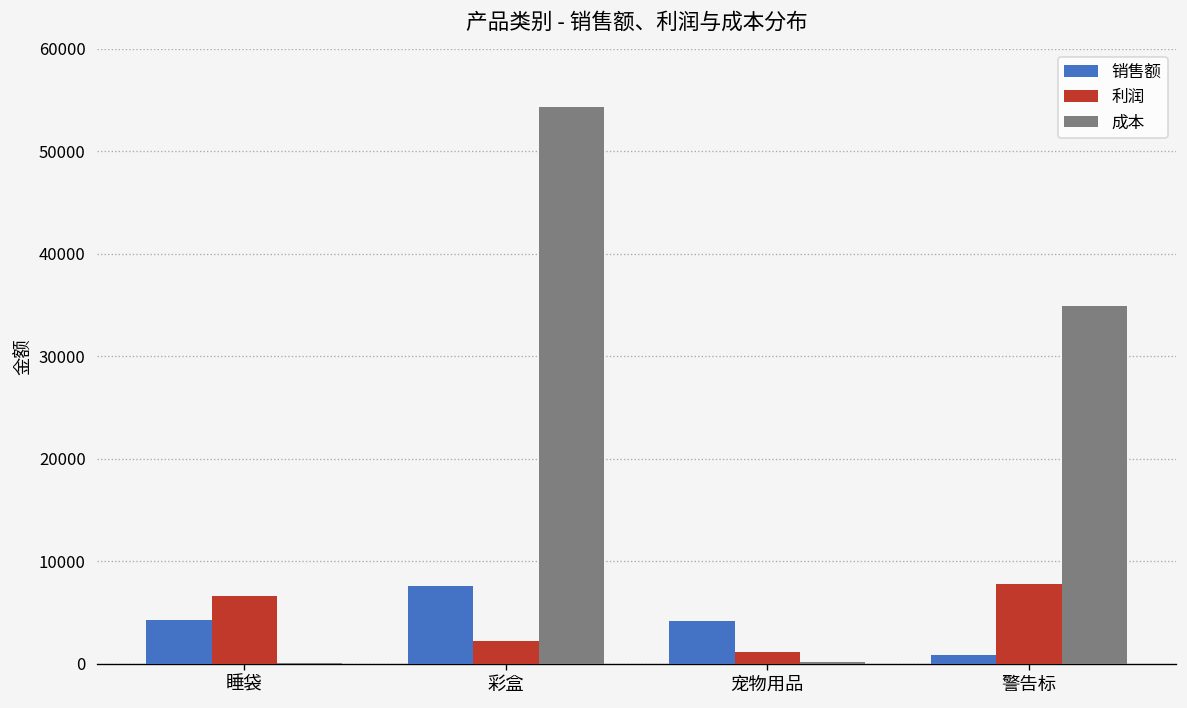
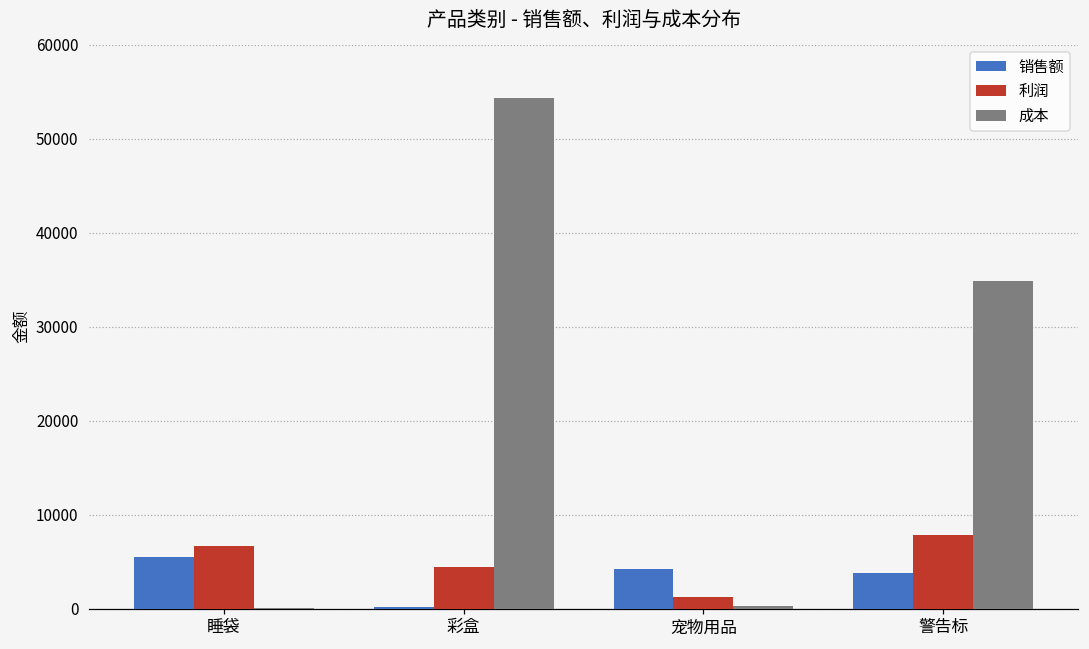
销售额, 睡袋: 4000 -> 5000
销售额, 彩盒: 8000 -> 0
利润, 彩盒: 2000 -> 4000
销售额, 警告标: 1000 -> 4000
